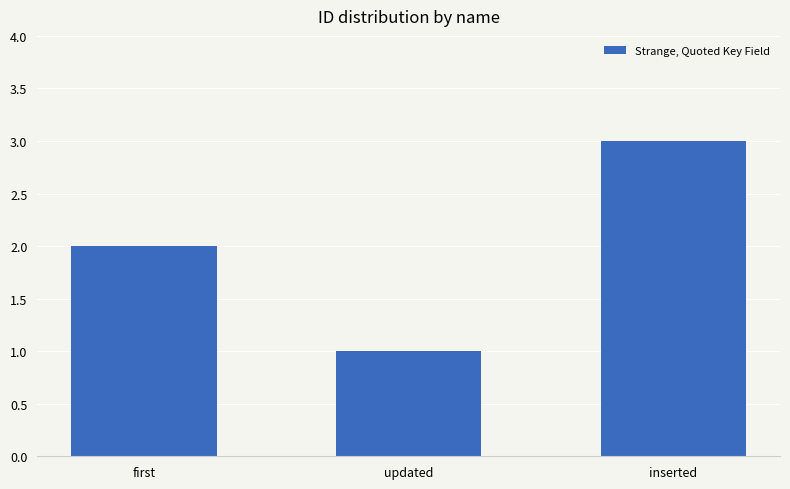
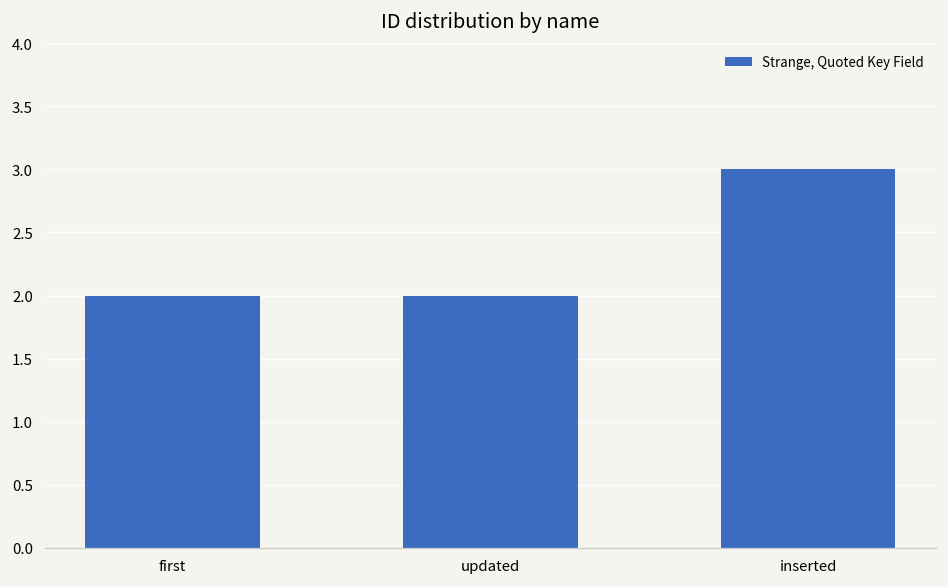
updated: 1 -> 2
